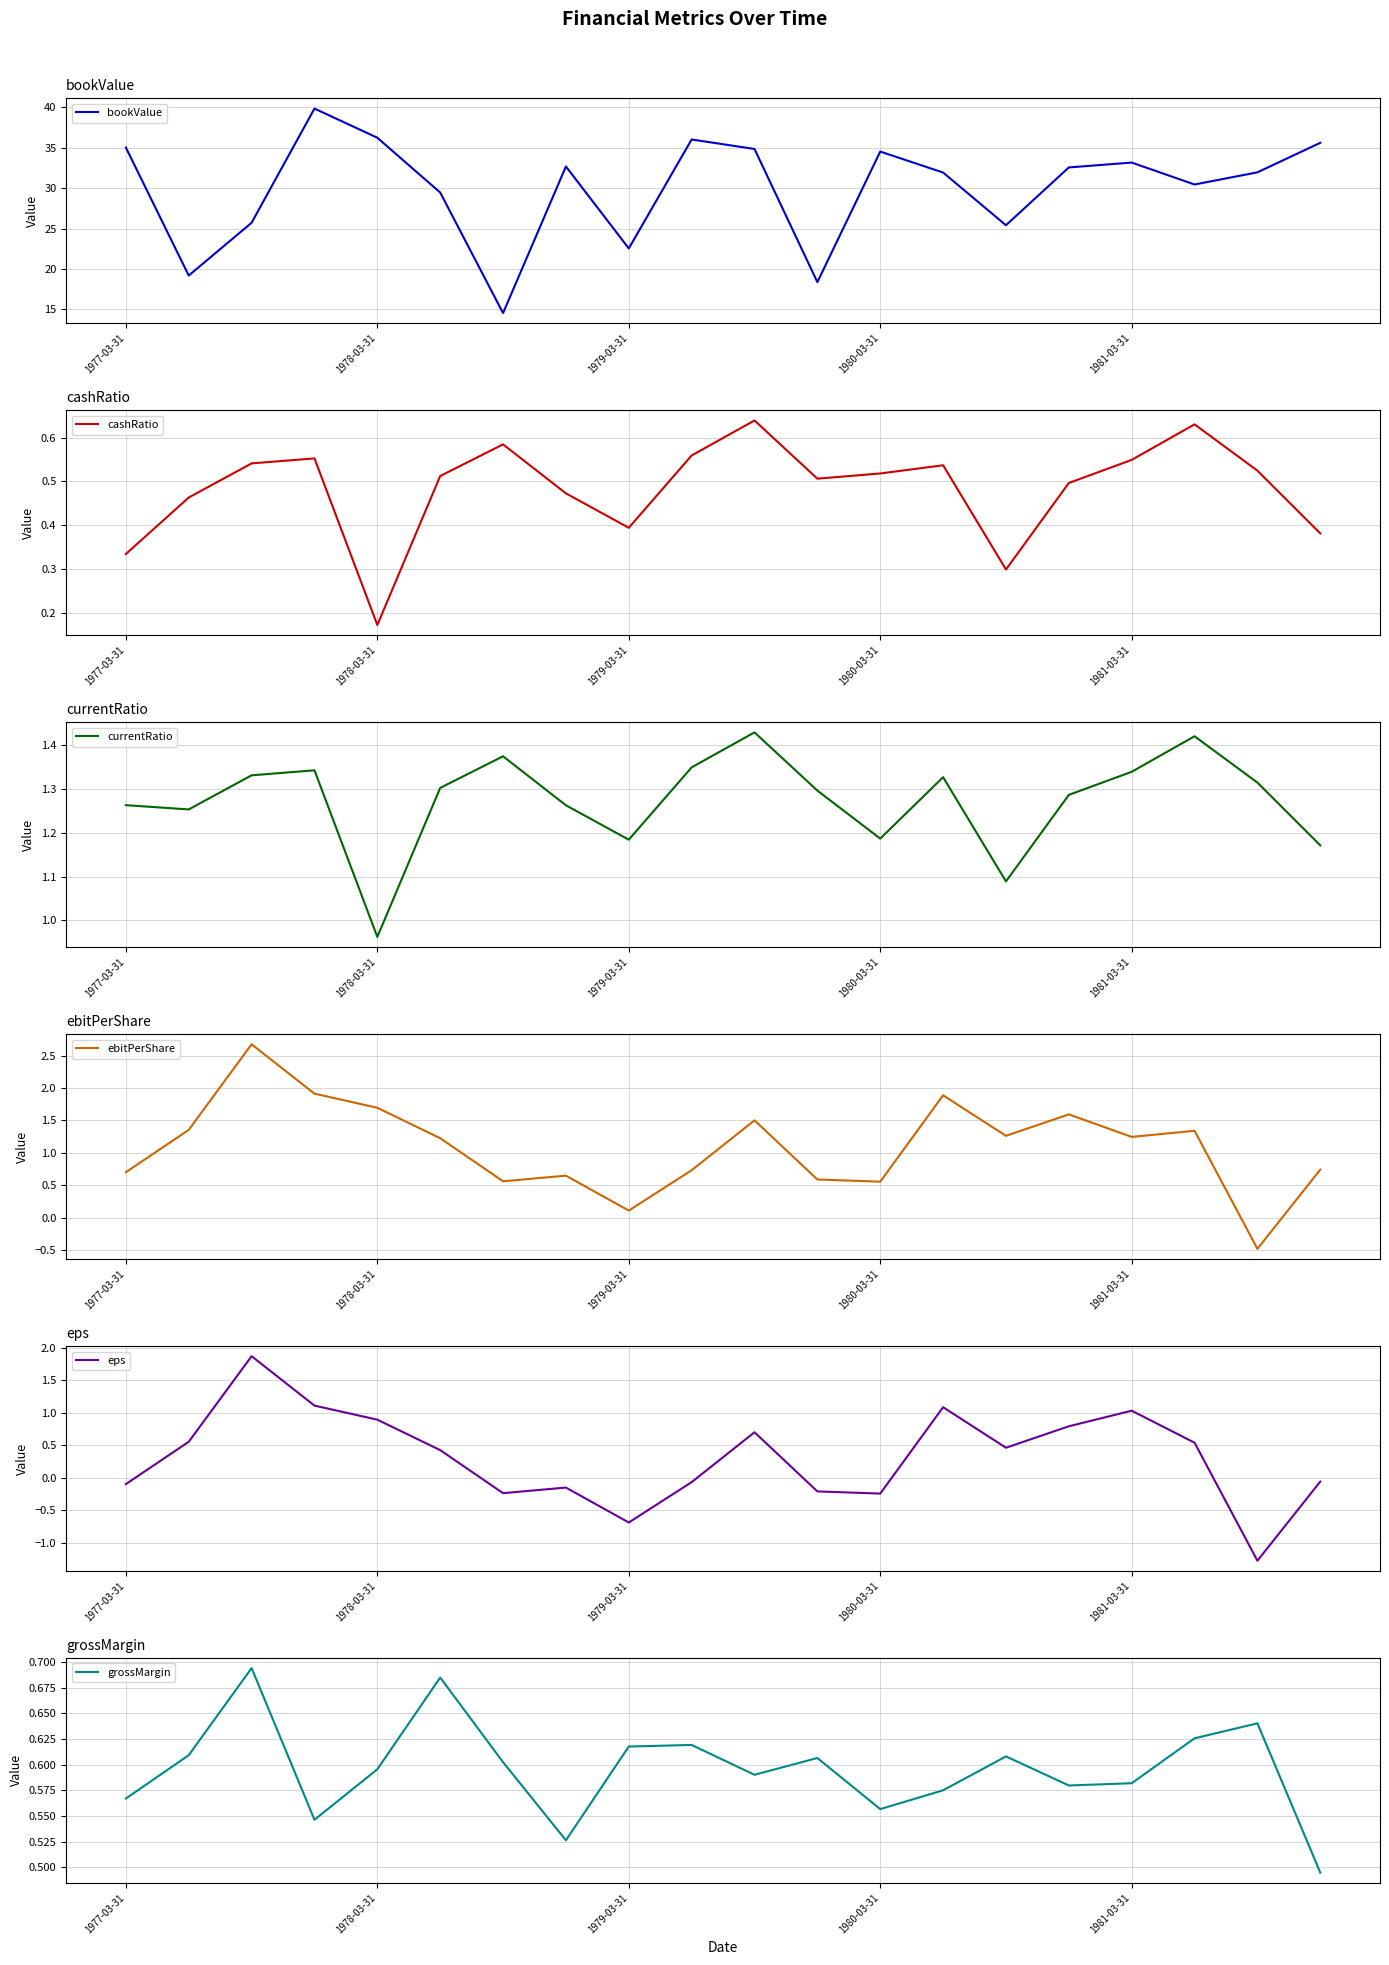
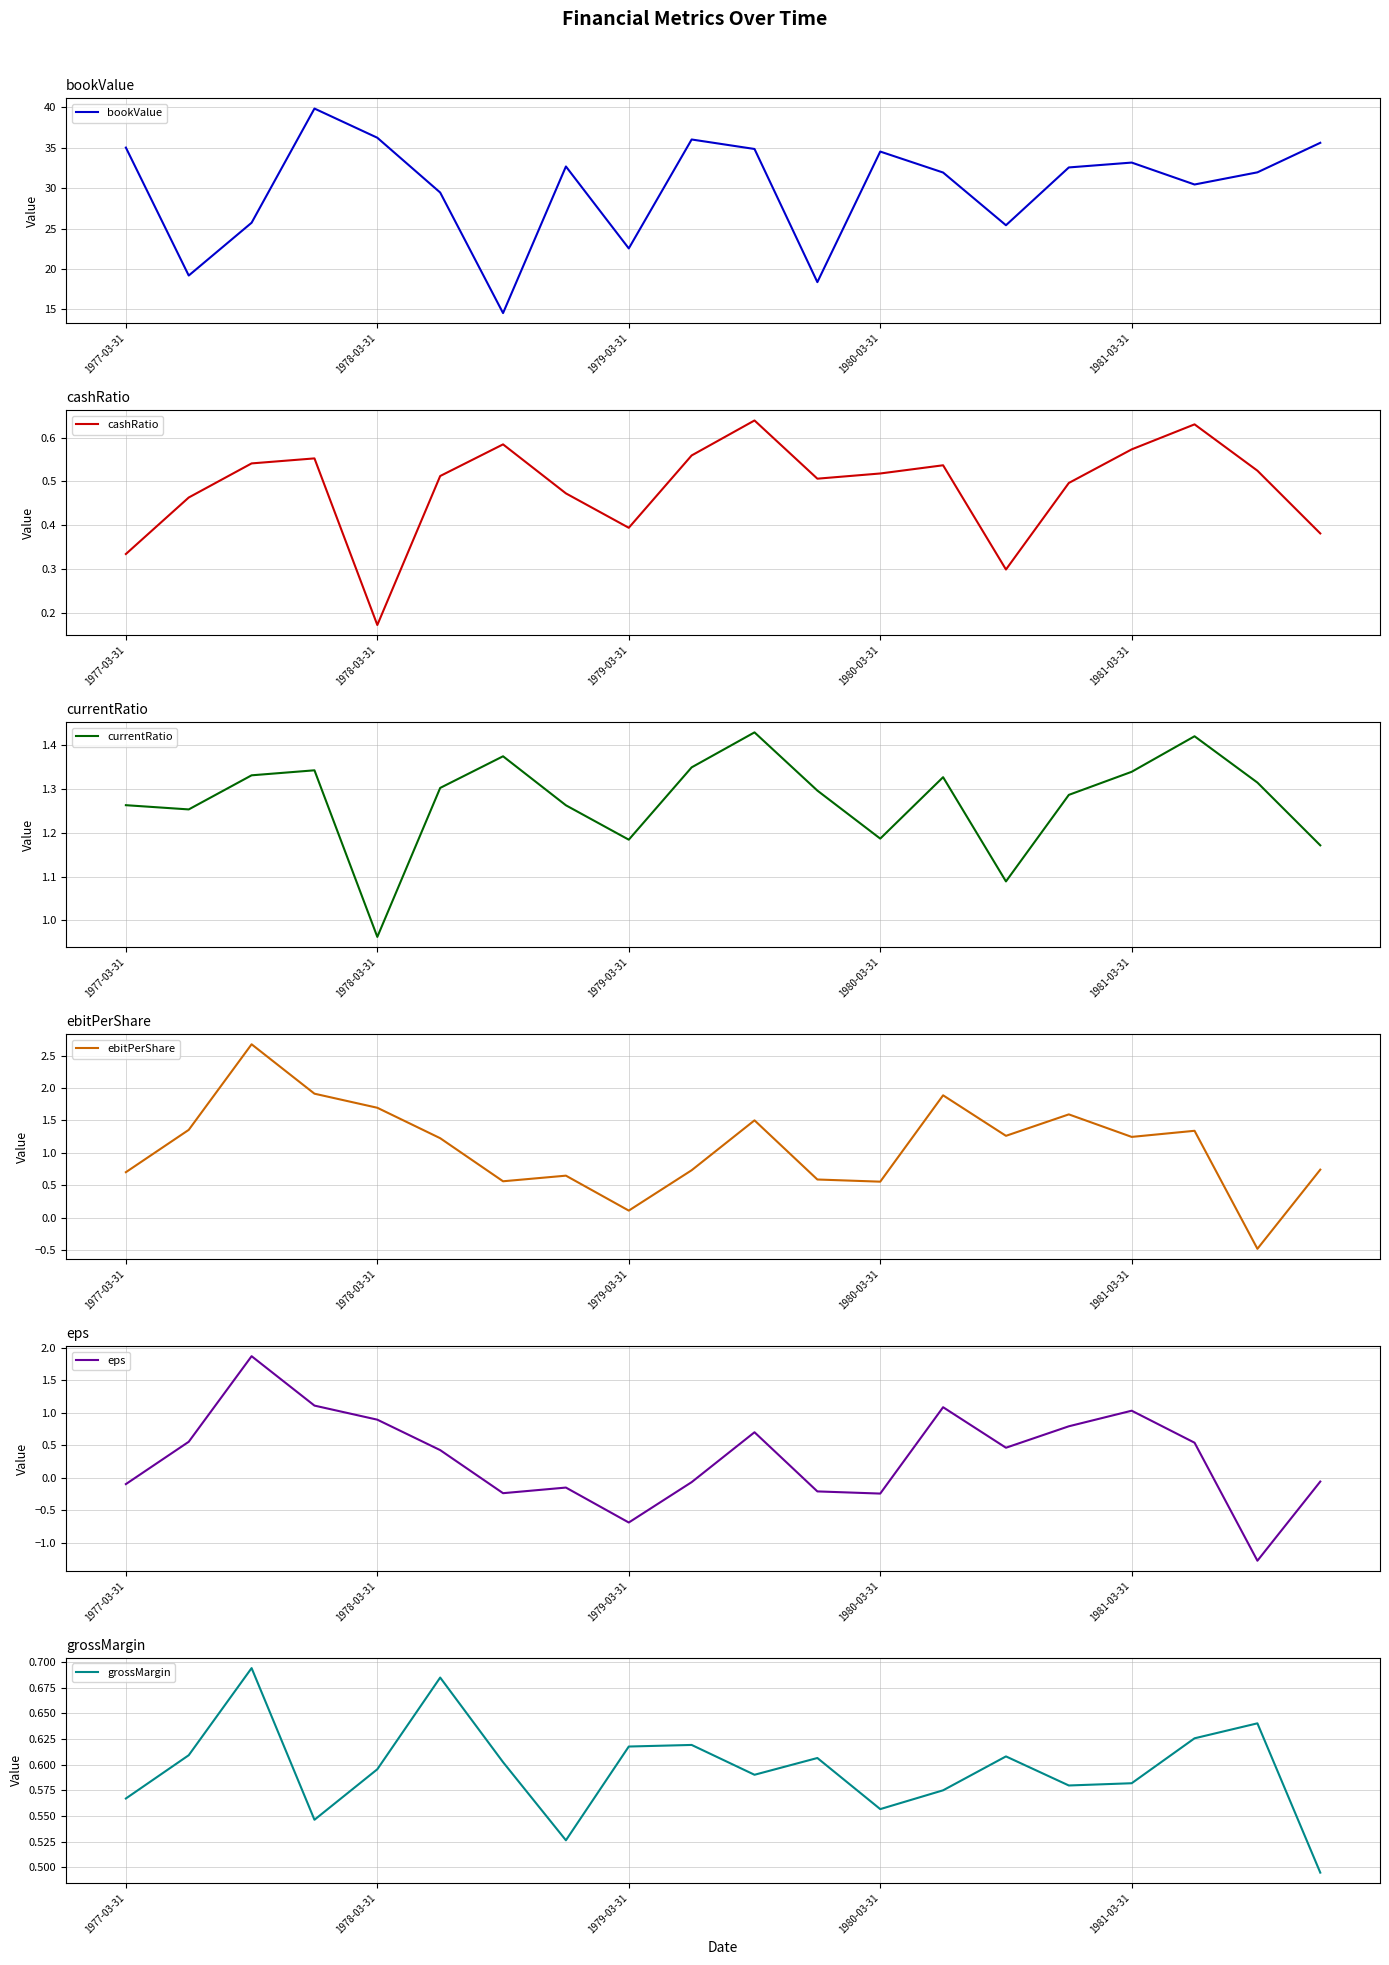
cashRatio, 1981-03-31: 0.55 -> 0.57
